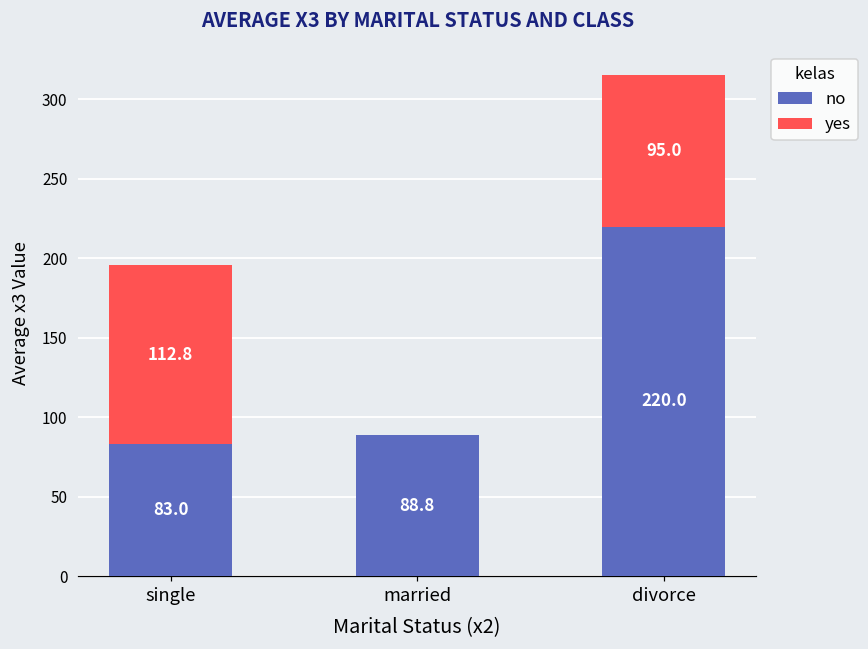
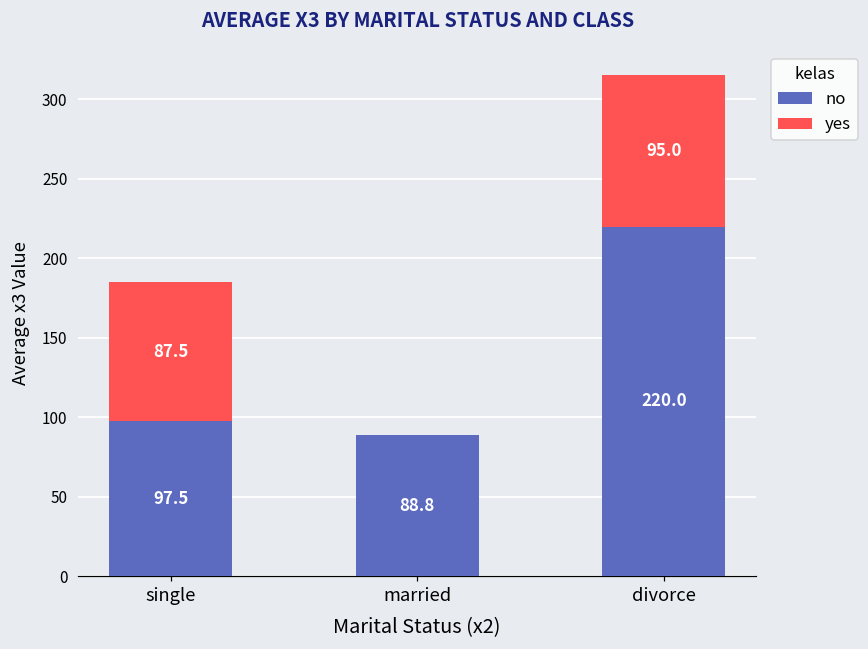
no, single: 83.0 -> 97.5
yes, single: 112.8 -> 87.5
